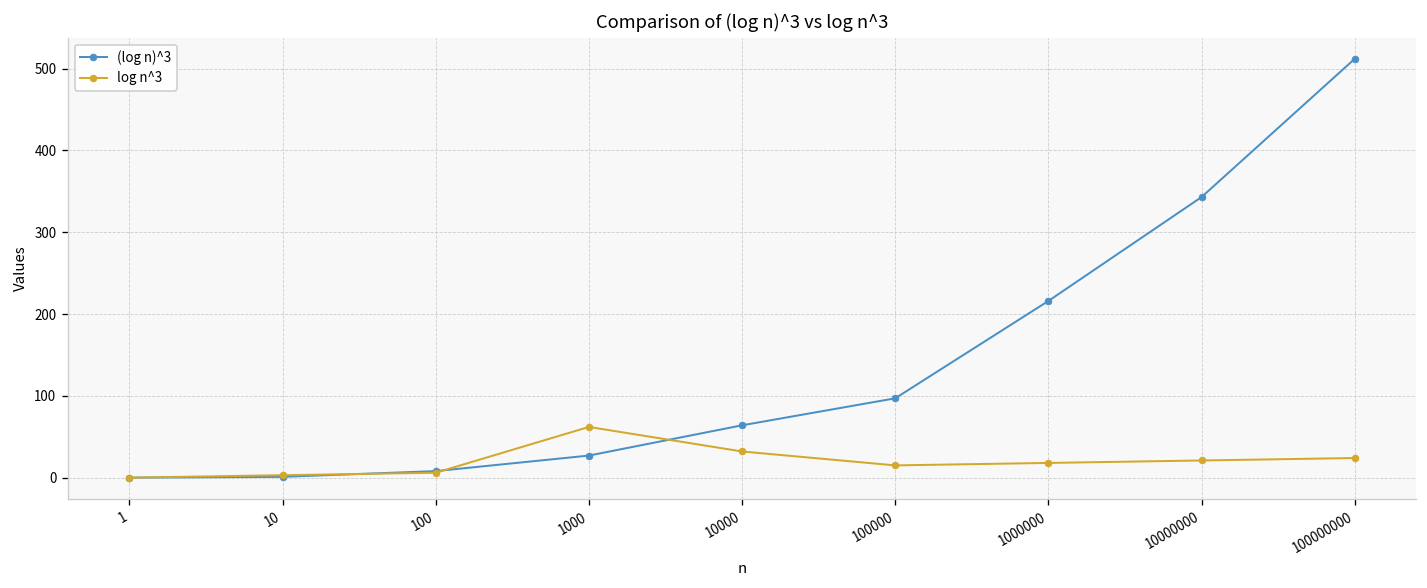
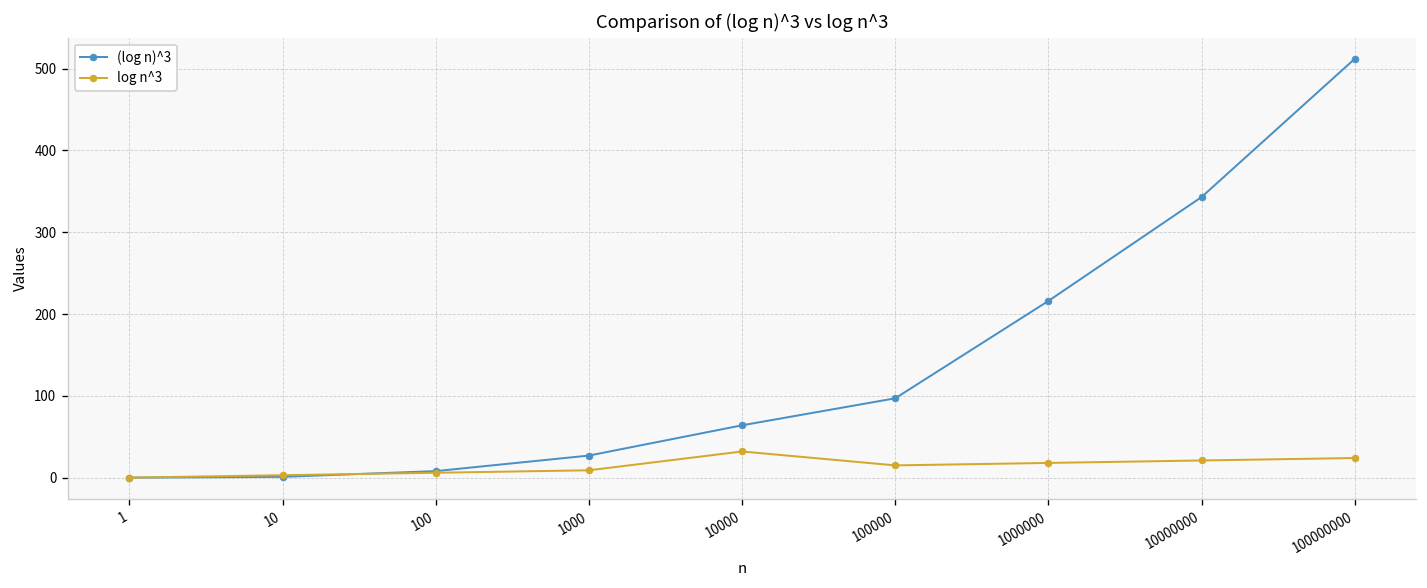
log n^3, 1000: 60 -> 10
